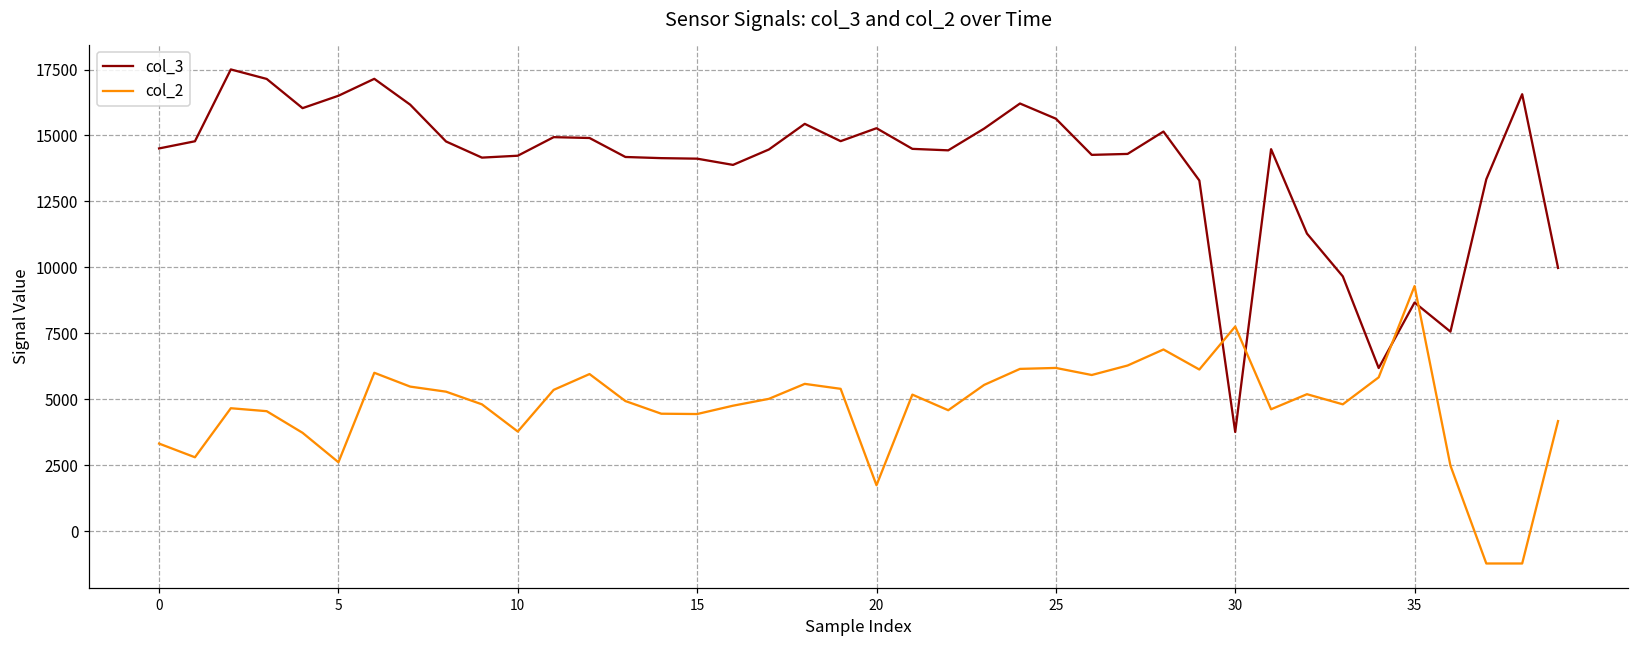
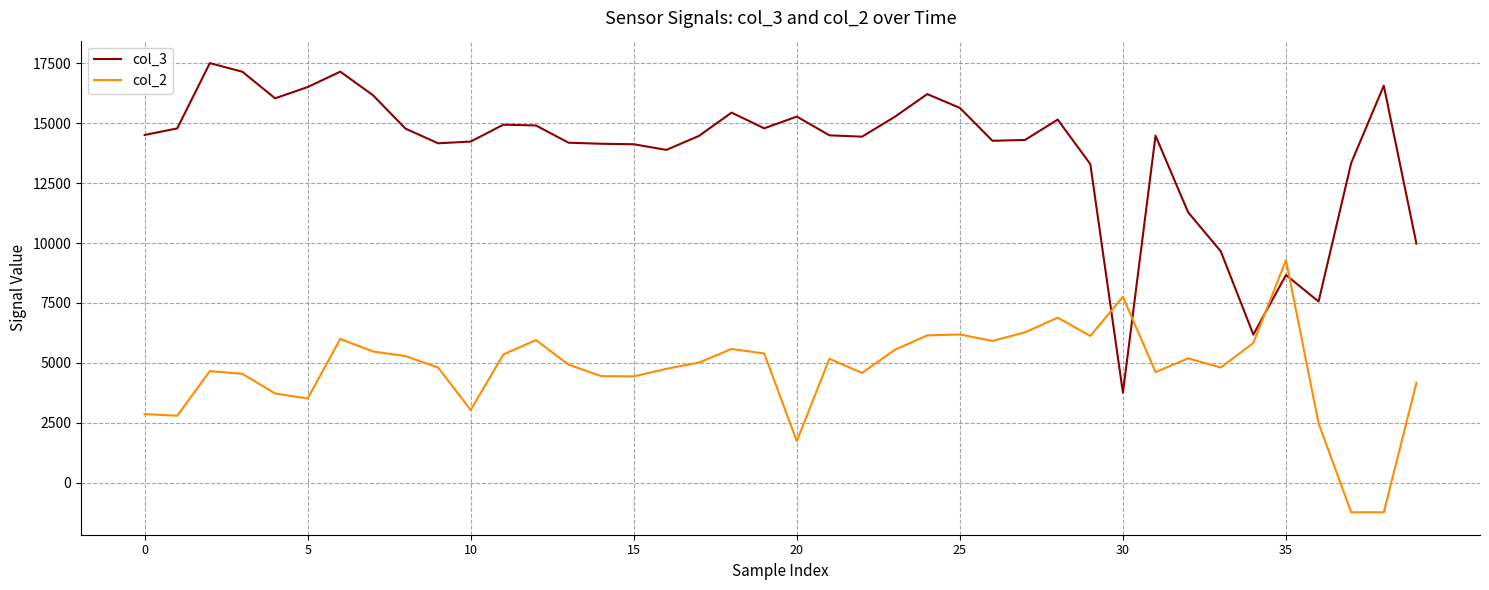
col_2, 0: 3300 -> 2900
col_2, 5: 2600 -> 3500
col_2, 10: 3800 -> 3000
